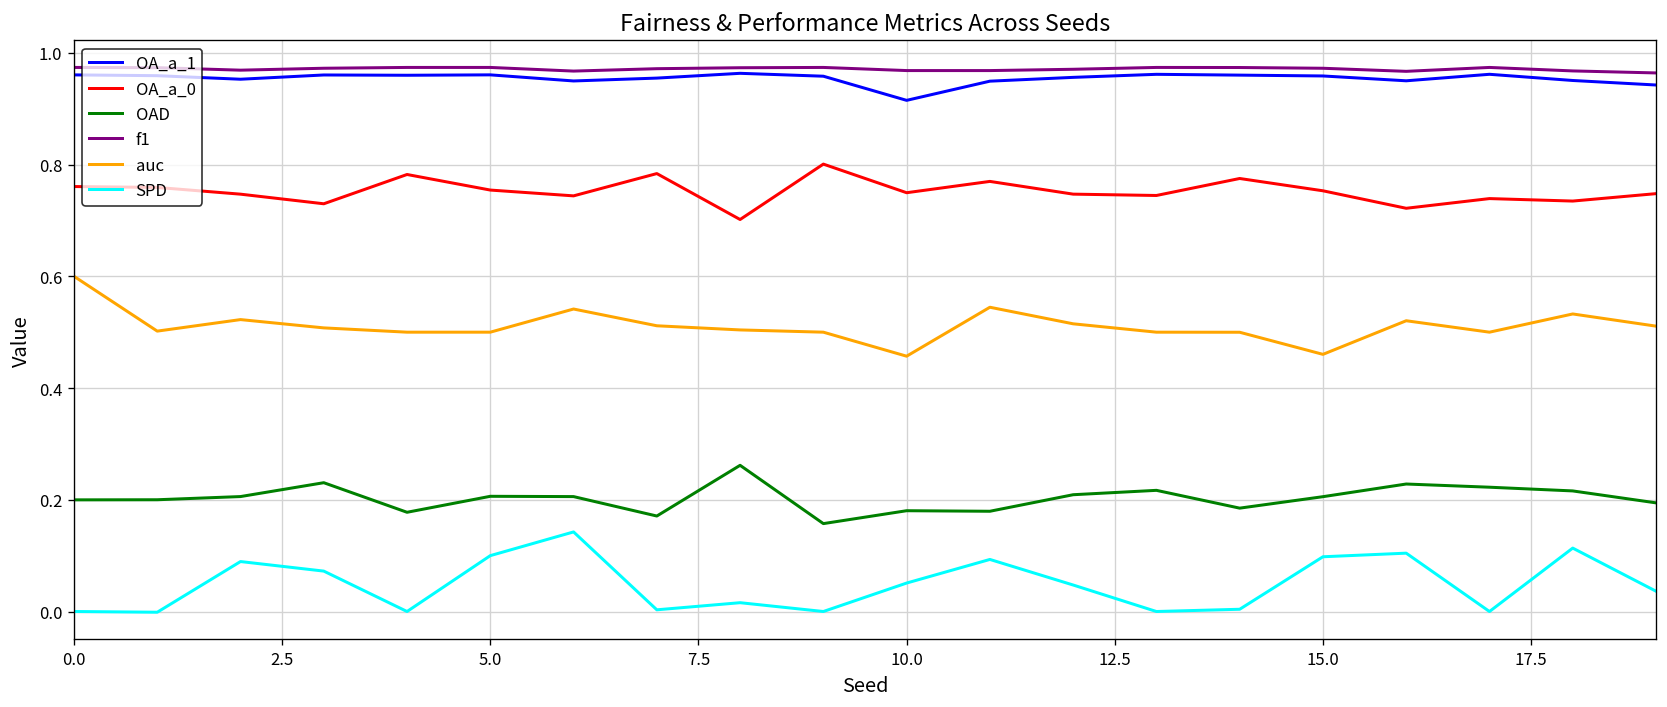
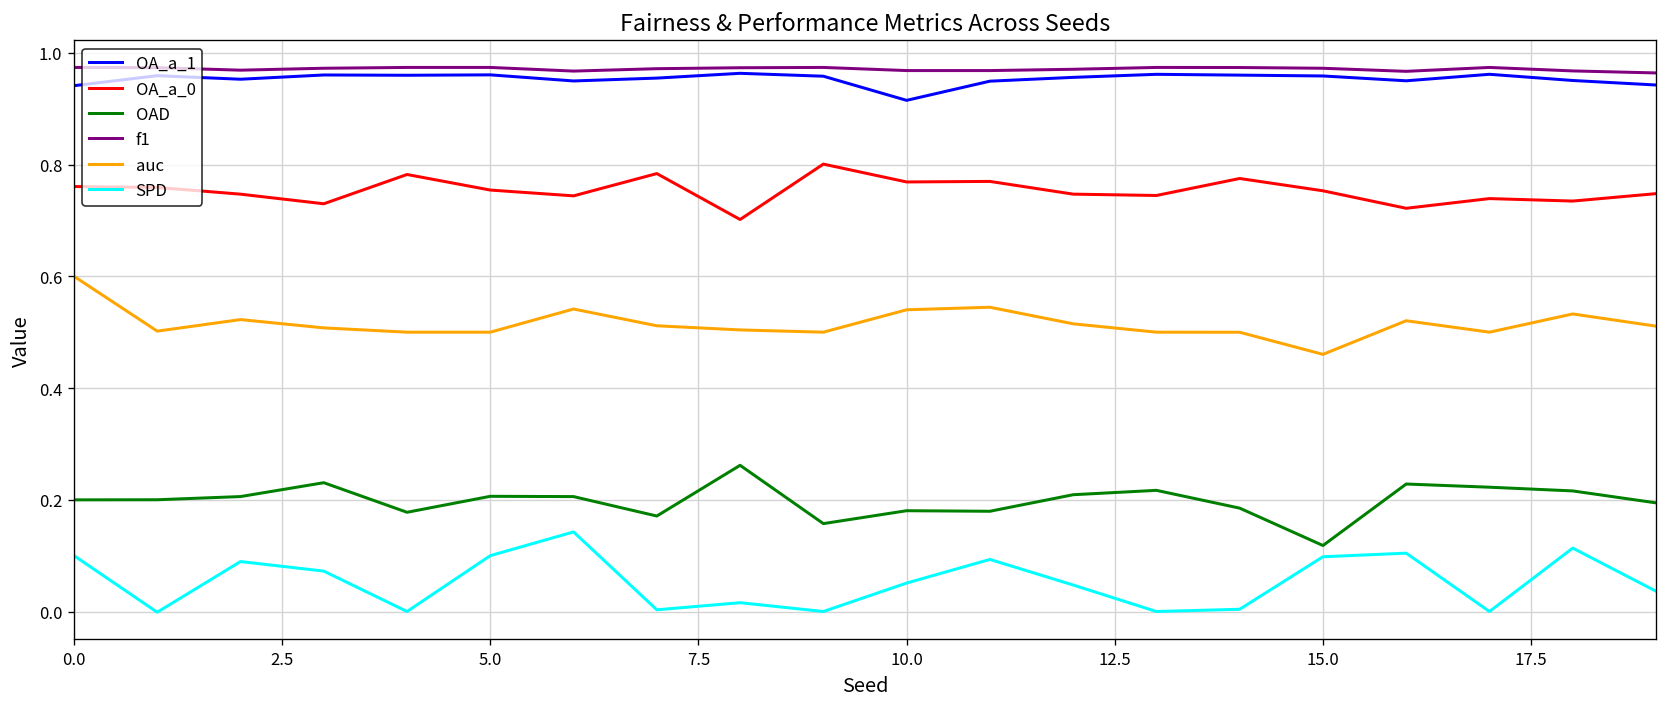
OA_a_1, 0.0: 0.96 -> 0.94
SPD, 0.0: 0.0 -> 0.1
OA_a_0, 10.0: 0.75 -> 0.77
auc, 10.0: 0.46 -> 0.54
OAD, 15.0: 0.21 -> 0.12
